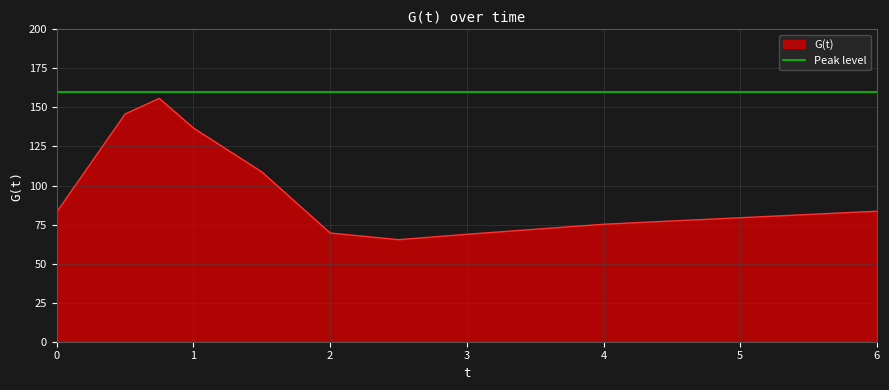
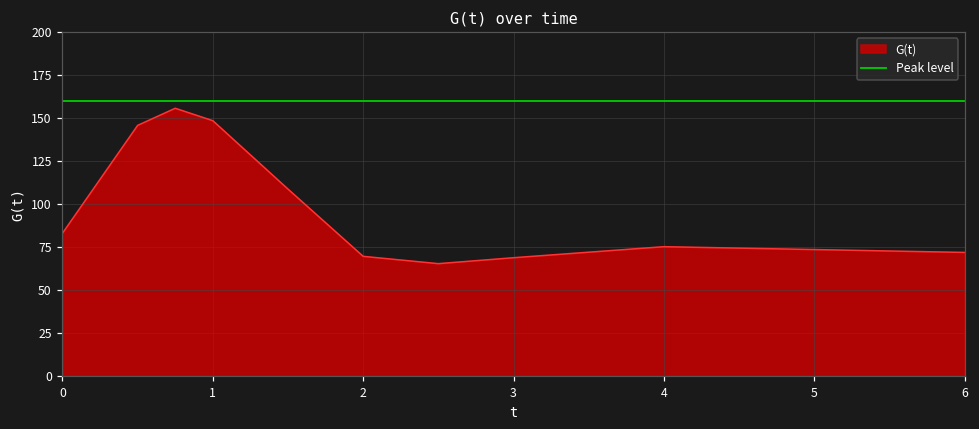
1: 137 -> 149
6: 84 -> 72
